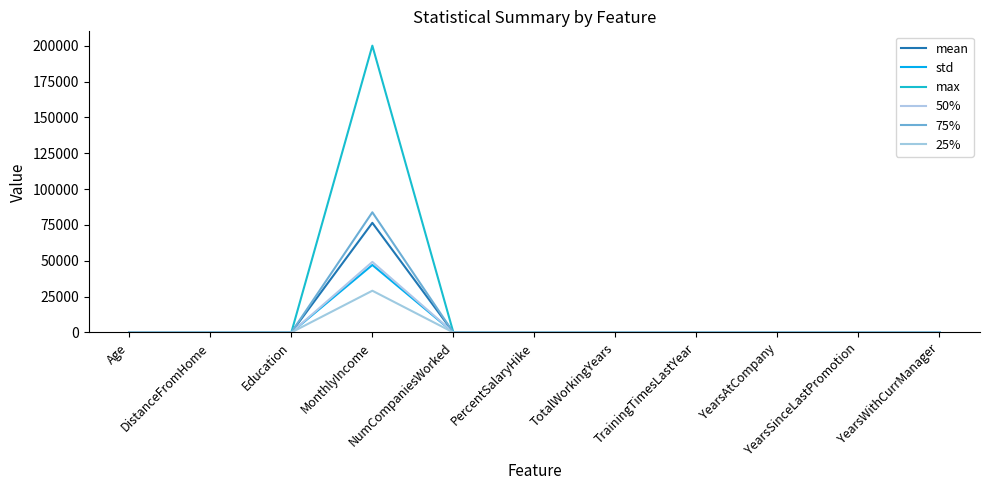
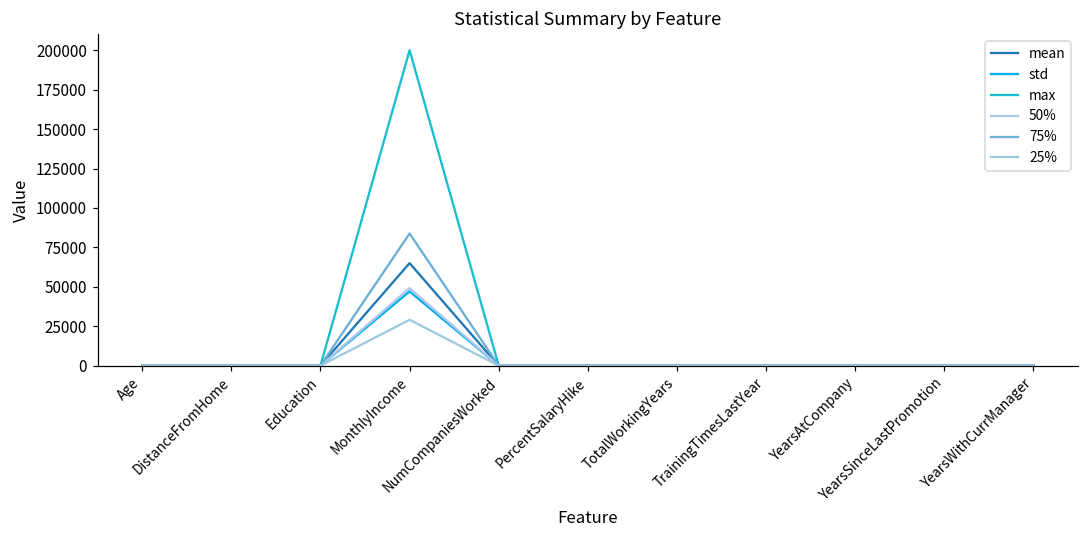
mean, MonthlyIncome: 76000 -> 65000
